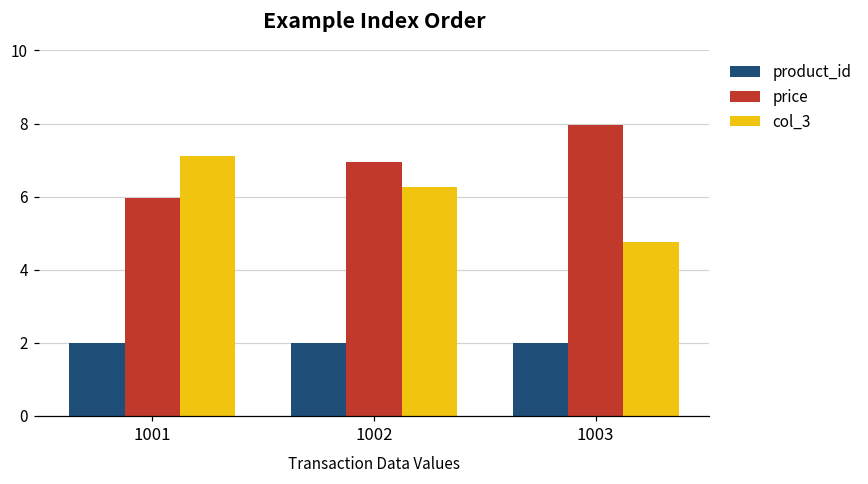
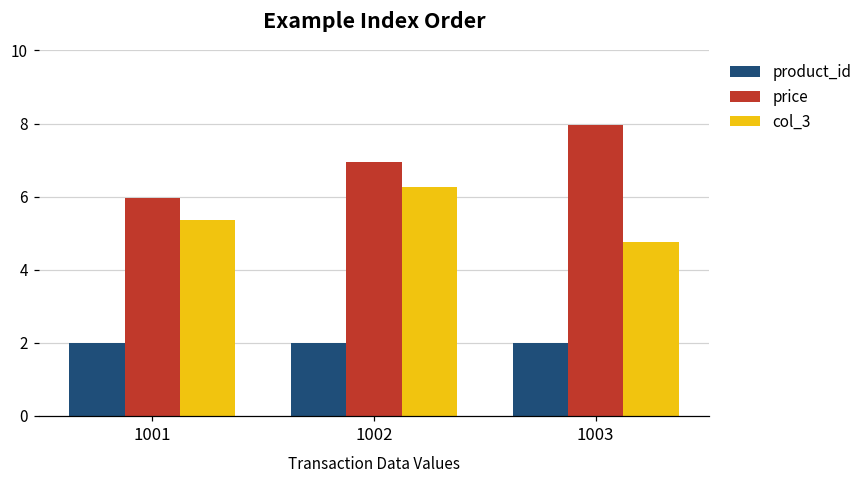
col_3, 1001: 7.1 -> 5.4
